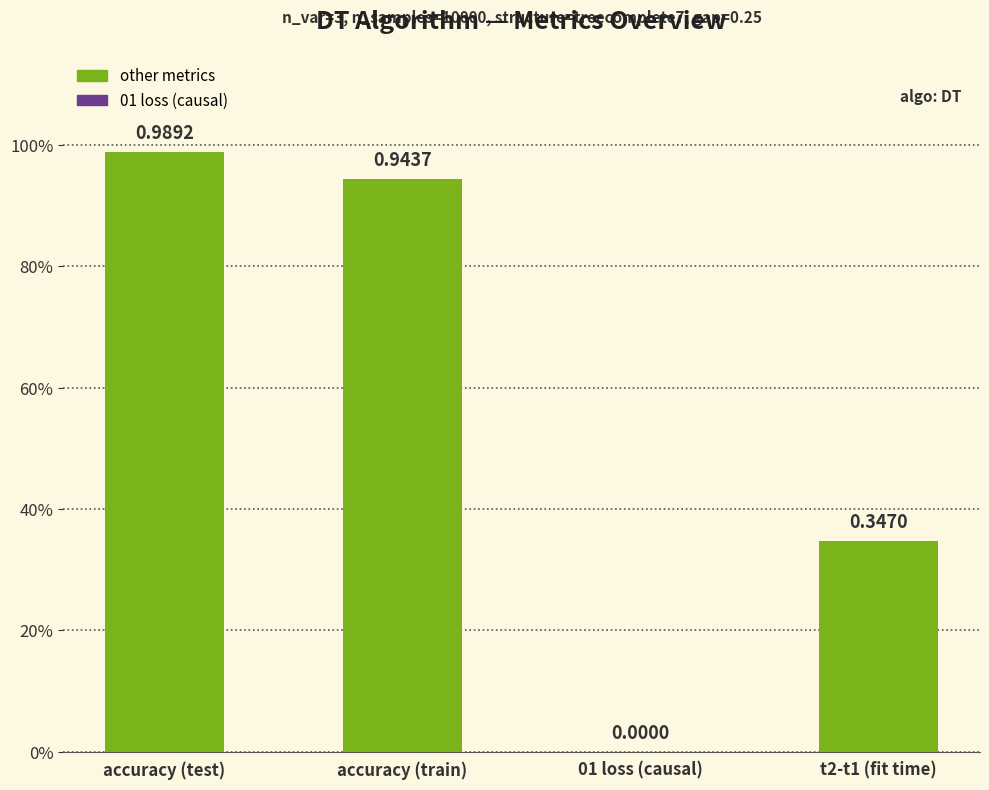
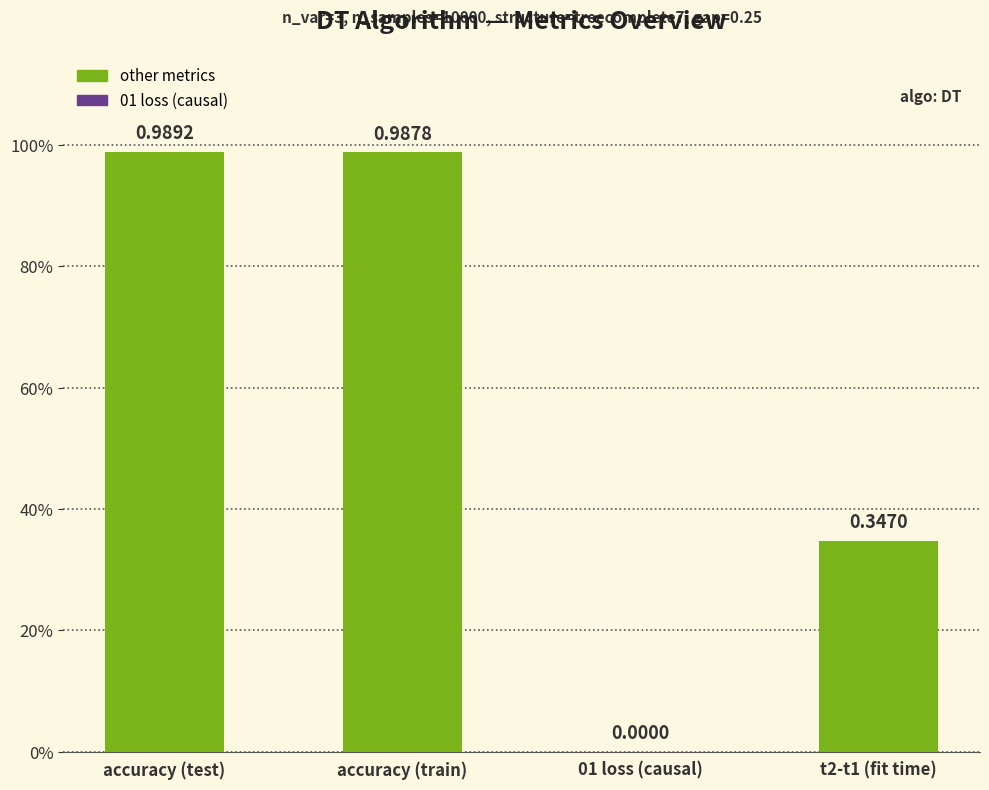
accuracy (train): 0.9437 -> 0.9878
